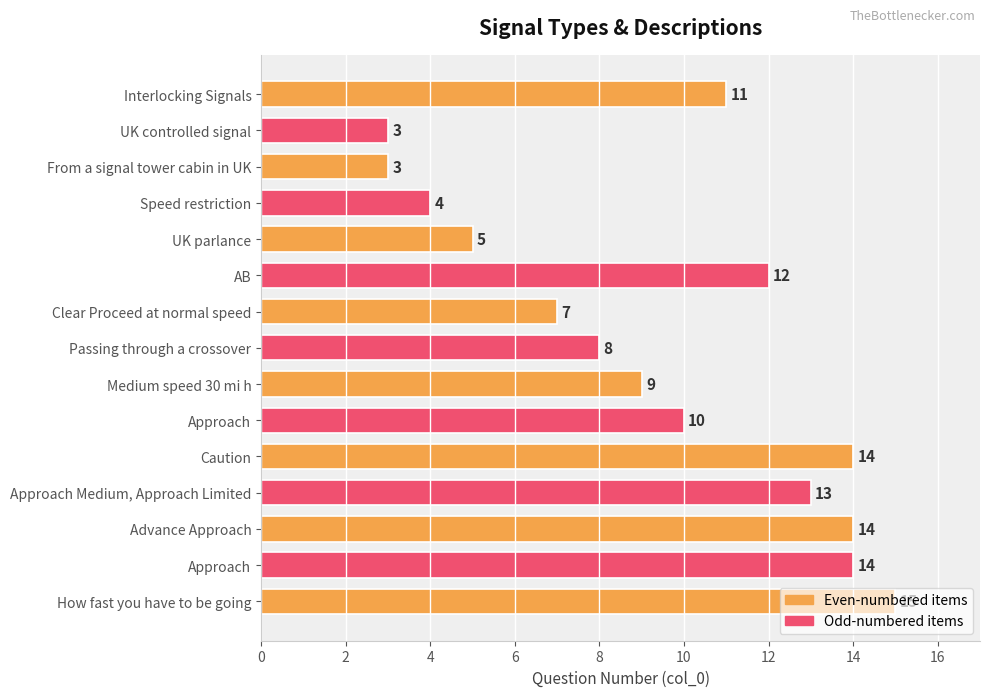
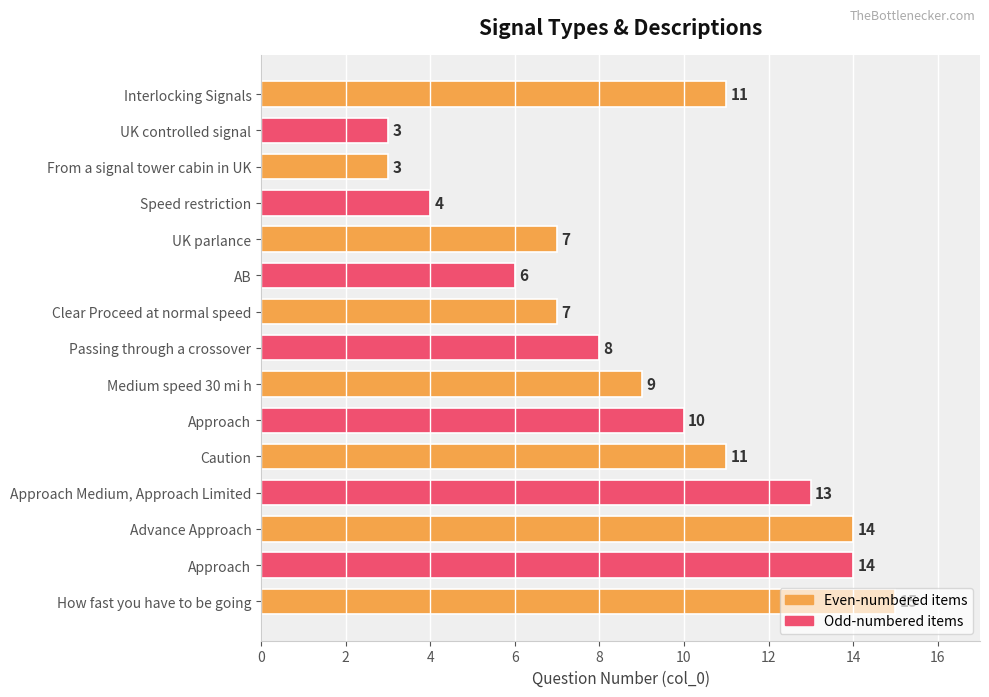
UK parlance: 5 -> 7
AB: 12 -> 6
Caution: 14 -> 11
